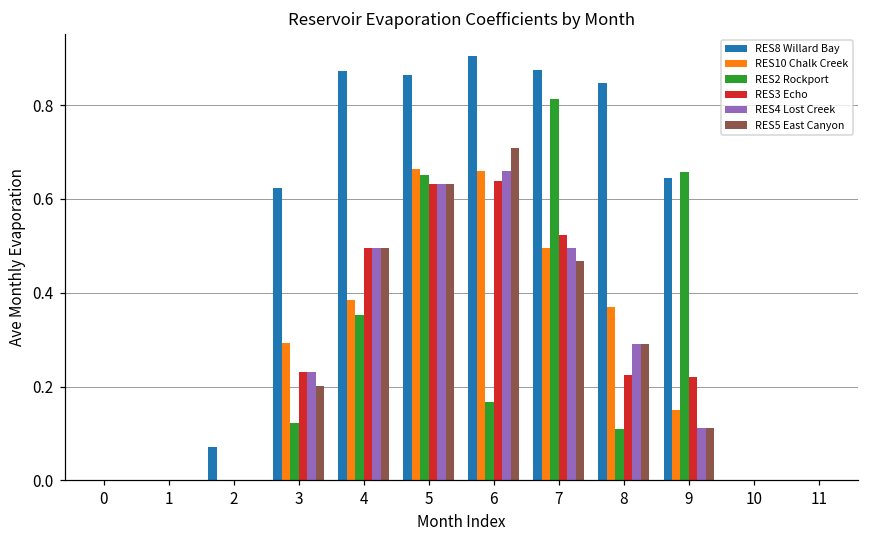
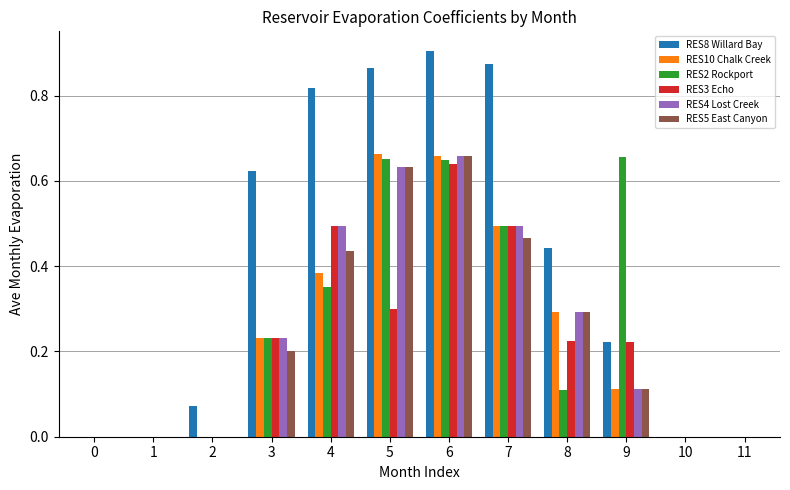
RES10 Chalk Creek, 3: 0.29 -> 0.23
RES2 Rockport, 3: 0.12 -> 0.23
RES8 Willard Bay, 4: 0.87 -> 0.82
RES5 East Canyon, 4: 0.50 -> 0.44
RES3 Echo, 5: 0.63 -> 0.30
RES2 Rockport, 6: 0.17 -> 0.65
RES5 East Canyon, 6: 0.71 -> 0.66
RES2 Rockport, 7: 0.81 -> 0.49
RES3 Echo, 7: 0.52 -> 0.49
RES8 Willard Bay, 8: 0.85 -> 0.44
RES10 Chalk Creek, 8: 0.37 -> 0.29
RES8 Willard Bay, 9: 0.65 -> 0.22
RES10 Chalk Creek, 9: 0.15 -> 0.11
